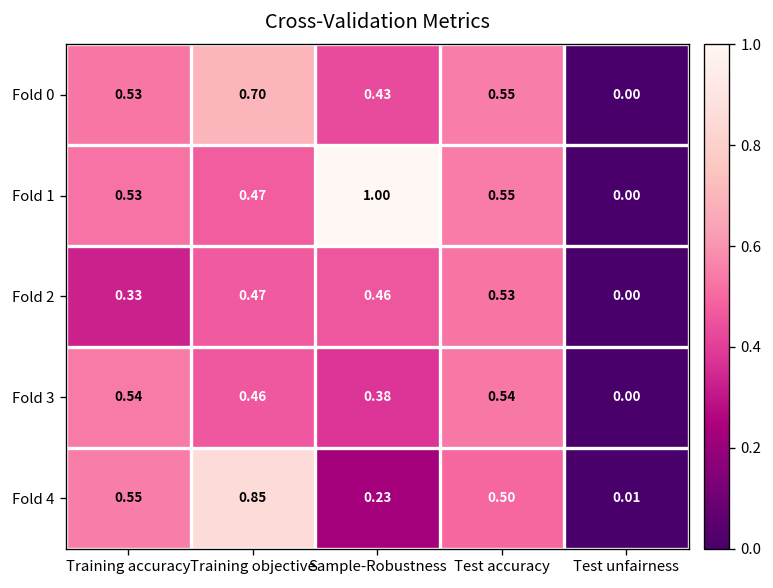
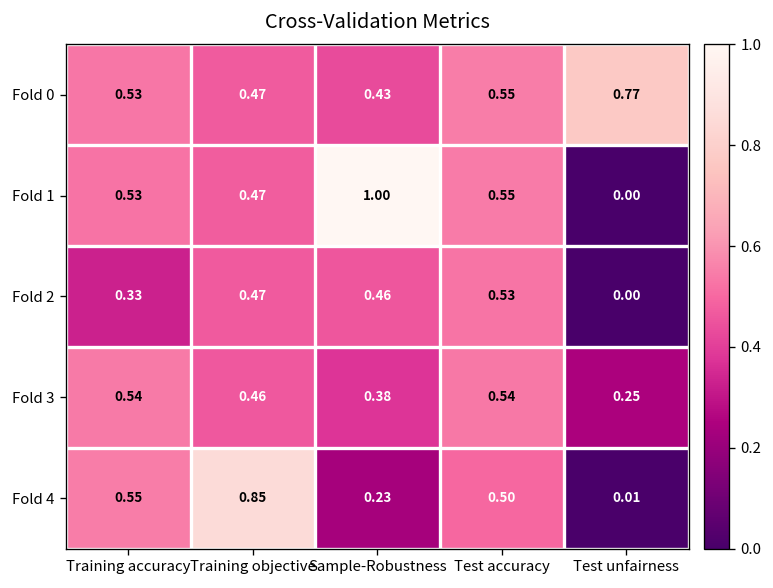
Fold 0, Training objective: 0.70 -> 0.47
Fold 0, Test unfairness: 0.00 -> 0.77
Fold 3, Test unfairness: 0.00 -> 0.25
